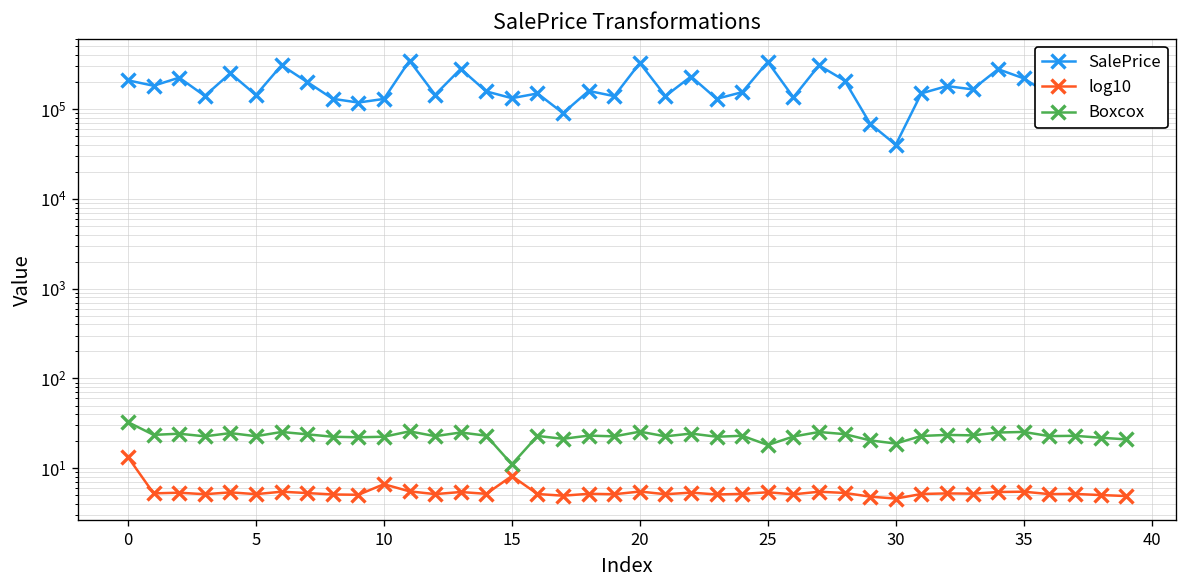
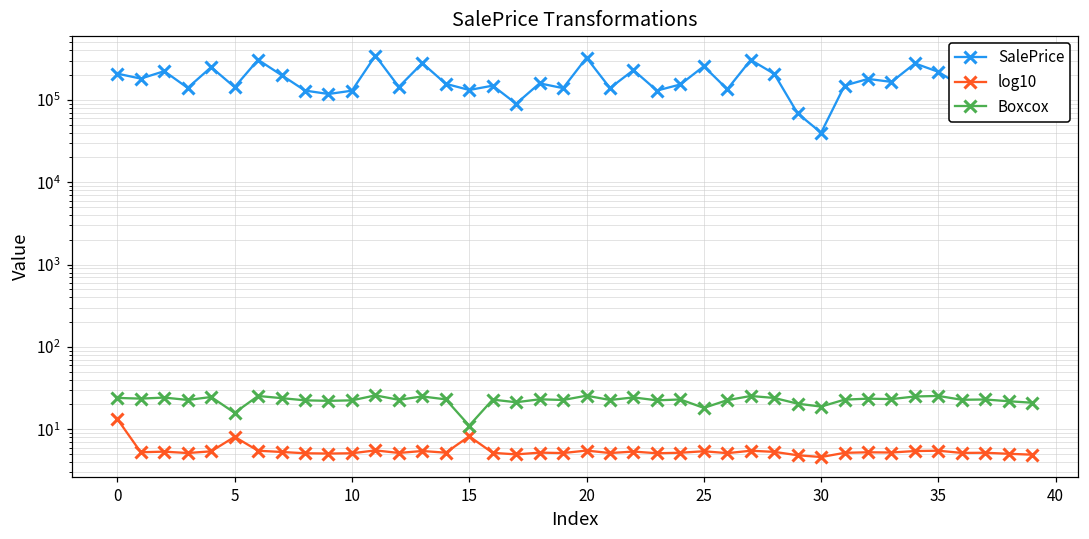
Boxcox, 0: 30 -> 24
log10, 5: 5 -> 8
Boxcox, 5: 23 -> 16
log10, 10: 7 -> 5
SalePrice, 25: 300000 -> 260000
